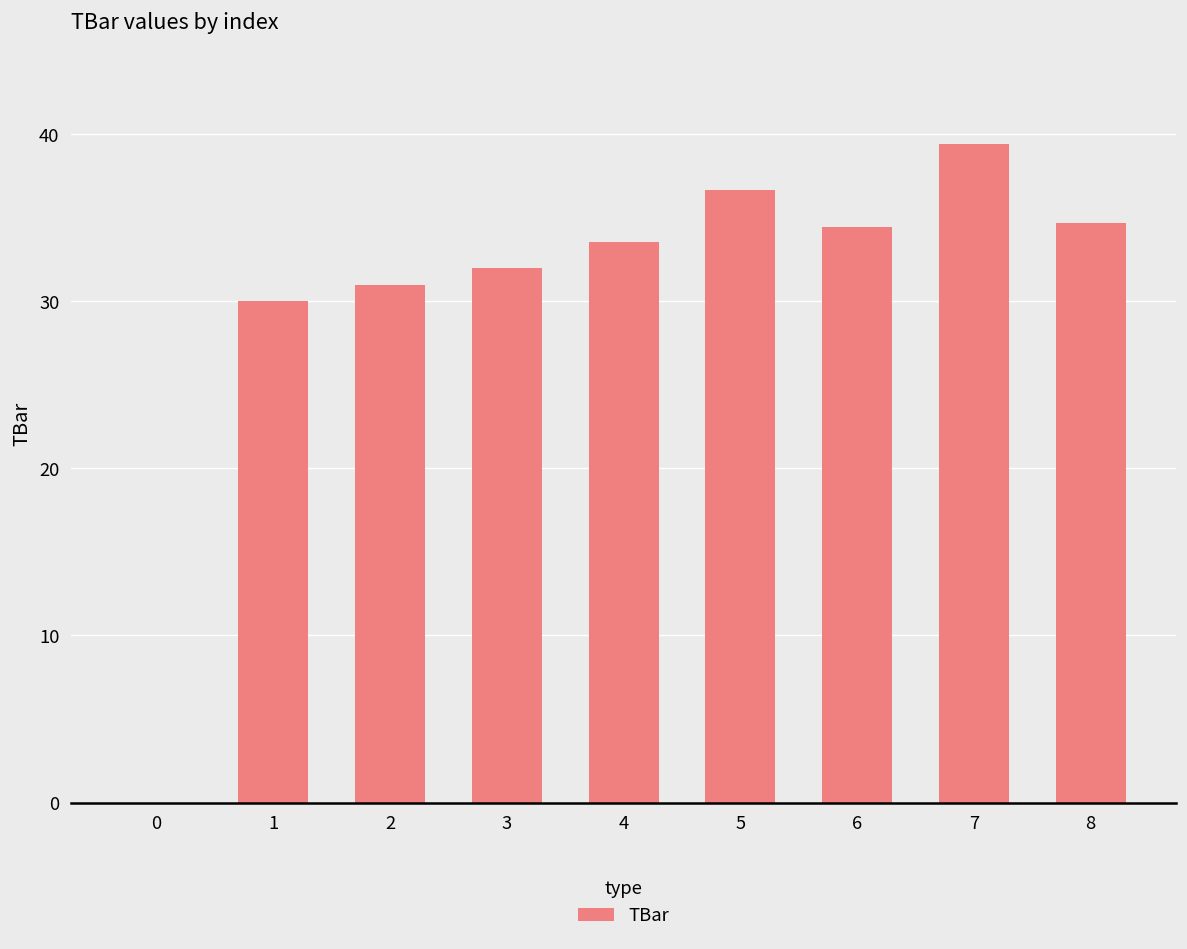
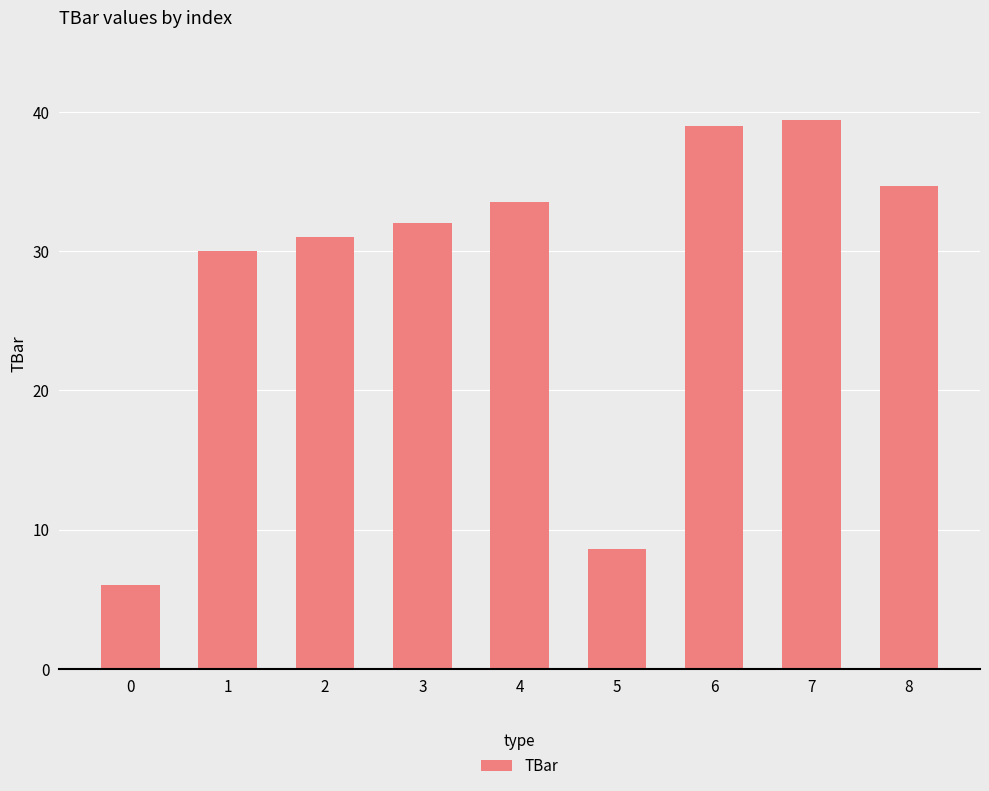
0: 0 -> 6
5: 36.7 -> 8.6
6: 34.5 -> 39.0
